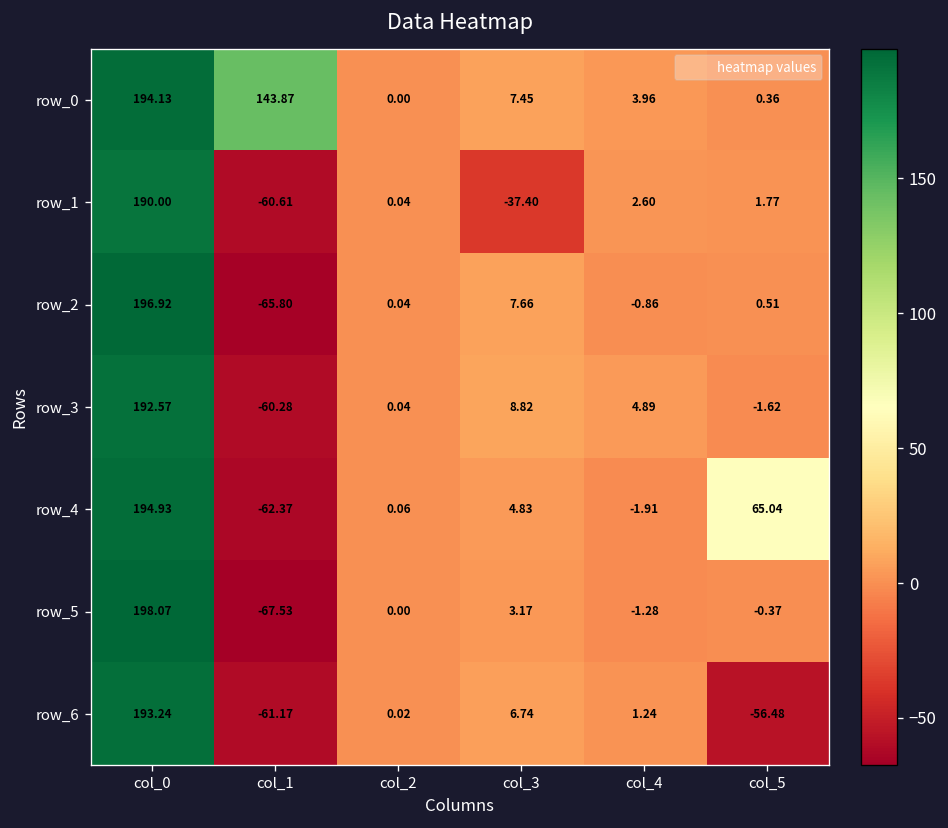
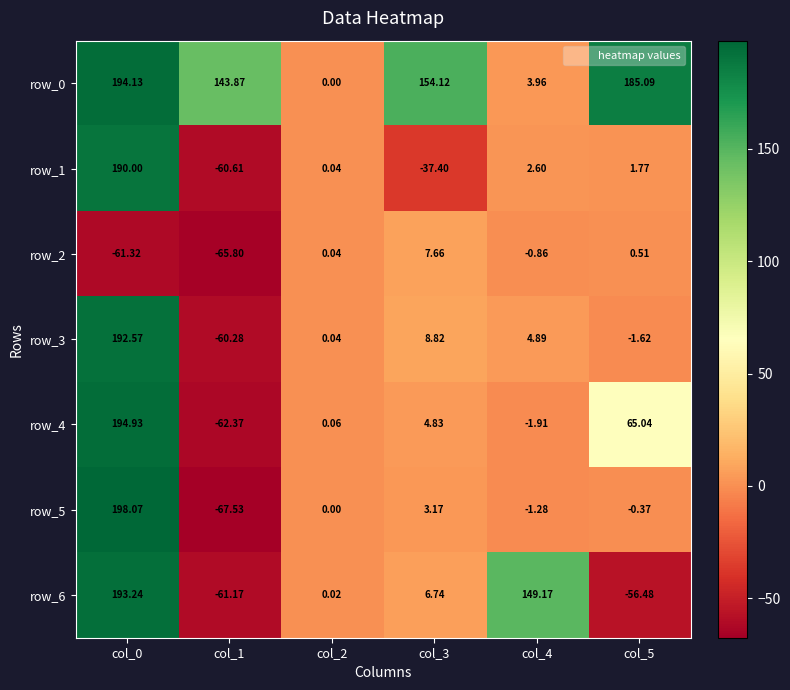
row_0, col_3: 7.45 -> 154.12
row_0, col_5: 0.36 -> 185.09
row_2, col_0: 196.92 -> -61.32
row_6, col_4: 1.24 -> 149.17
